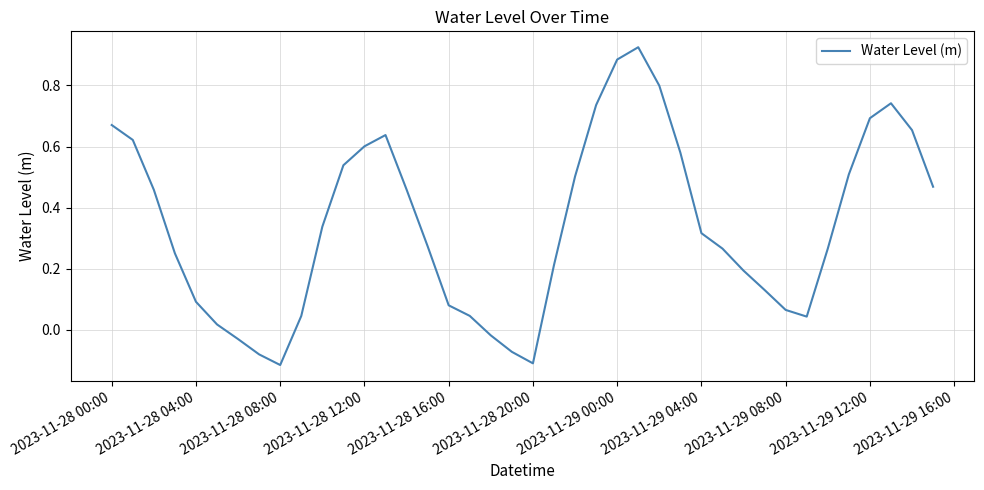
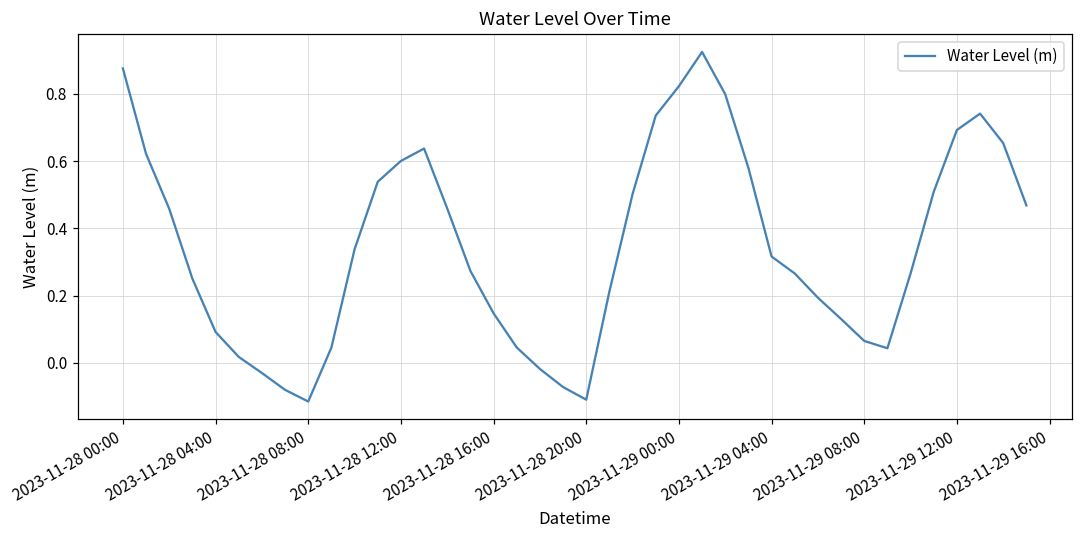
2023-11-28 00:00: 0.67 -> 0.88
2023-11-28 16:00: 0.08 -> 0.15
2023-11-29 00:00: 0.88 -> 0.82
